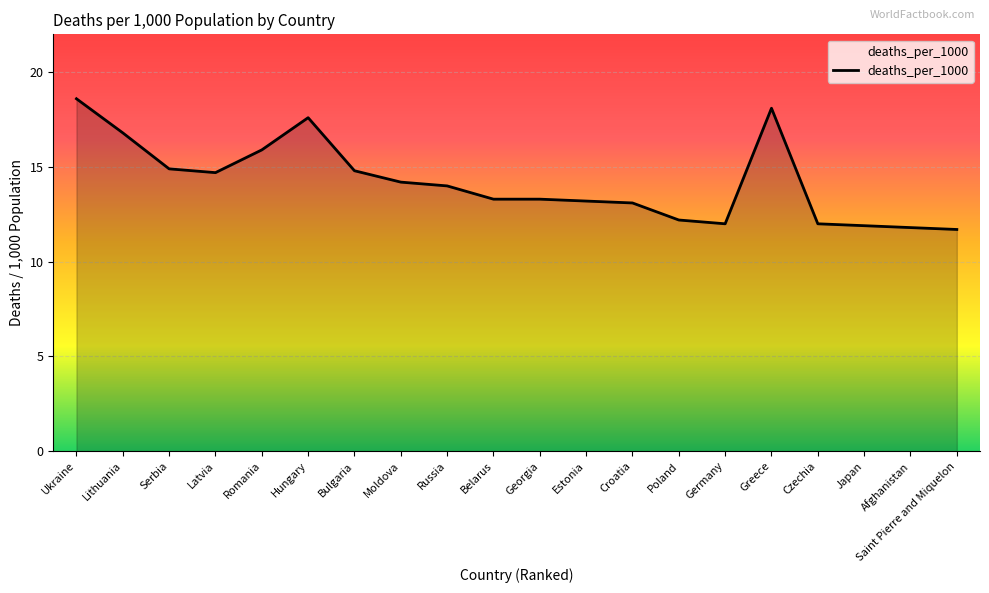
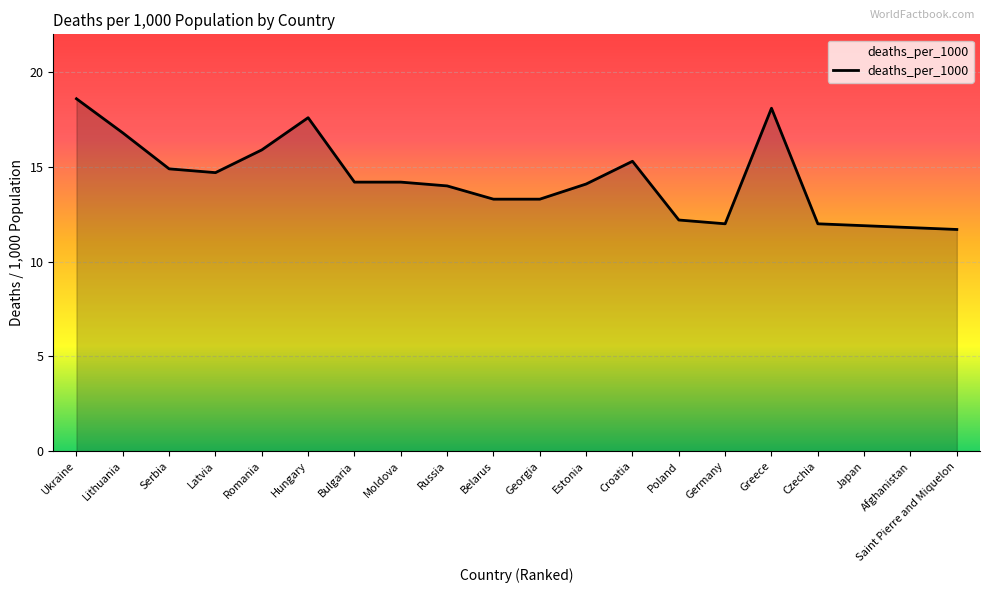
Bulgaria: 14.8 -> 14.2
Estonia: 13.2 -> 14.1
Croatia: 13.1 -> 15.3
